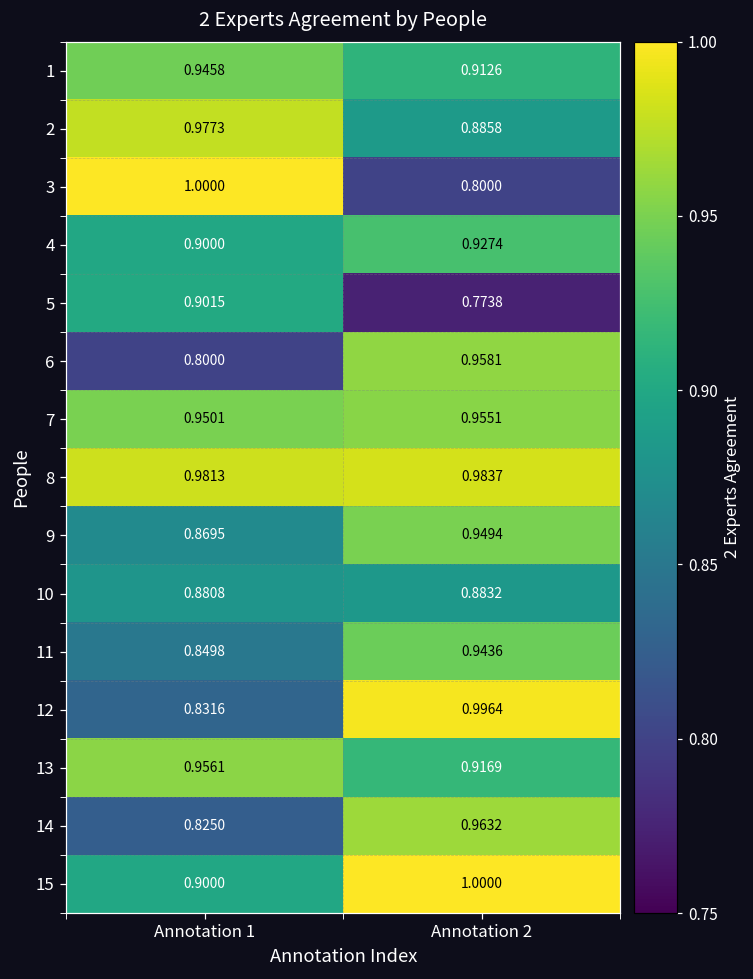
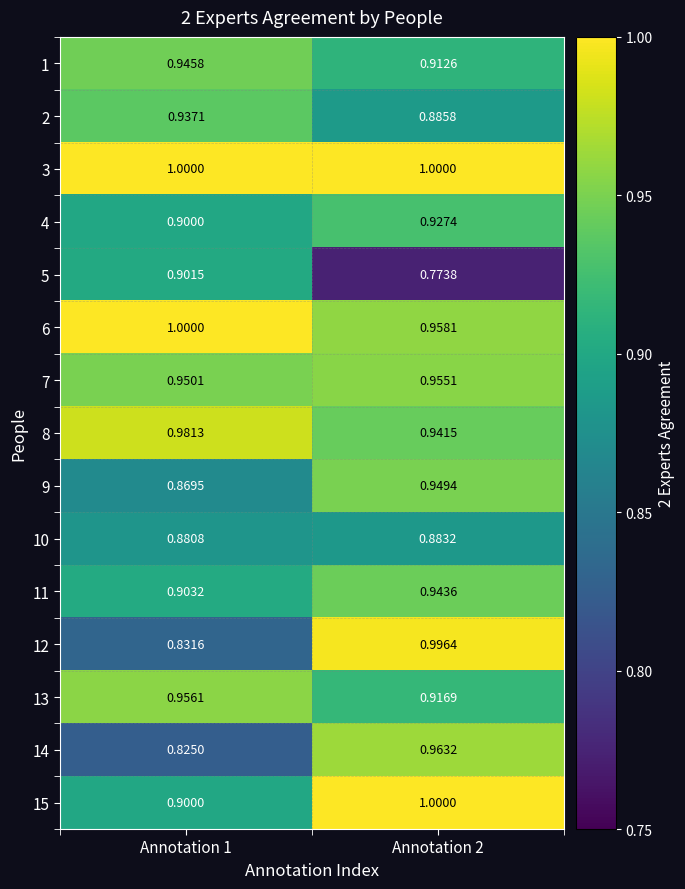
2, Annotation 1: 0.9773 -> 0.9371
3, Annotation 2: 0.8000 -> 1.0000
6, Annotation 1: 0.8000 -> 1.0000
8, Annotation 2: 0.9837 -> 0.9415
11, Annotation 1: 0.8498 -> 0.9032
